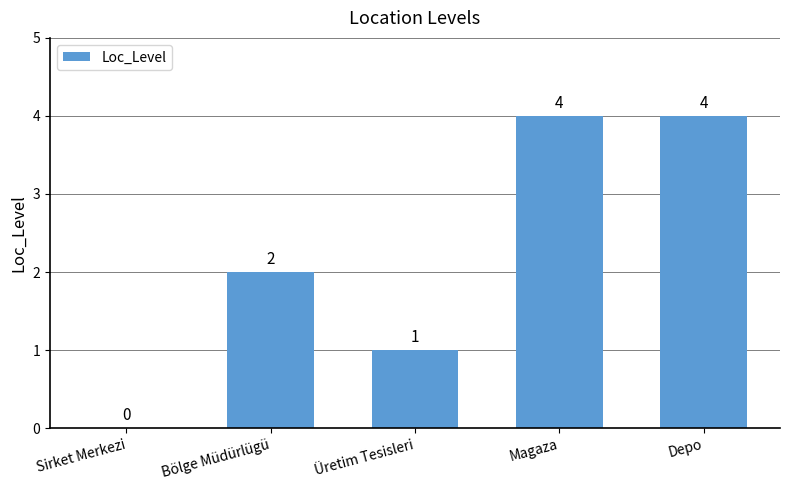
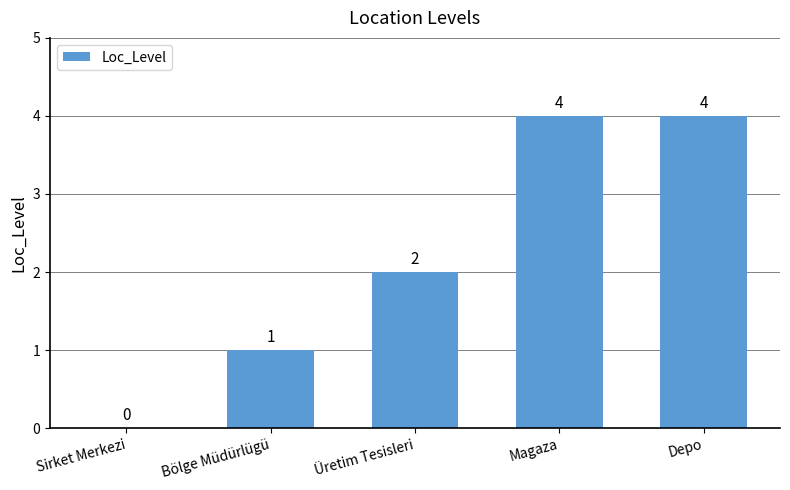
Bölge Müdürlügü: 2 -> 1
Üretim Tesisleri: 1 -> 2
